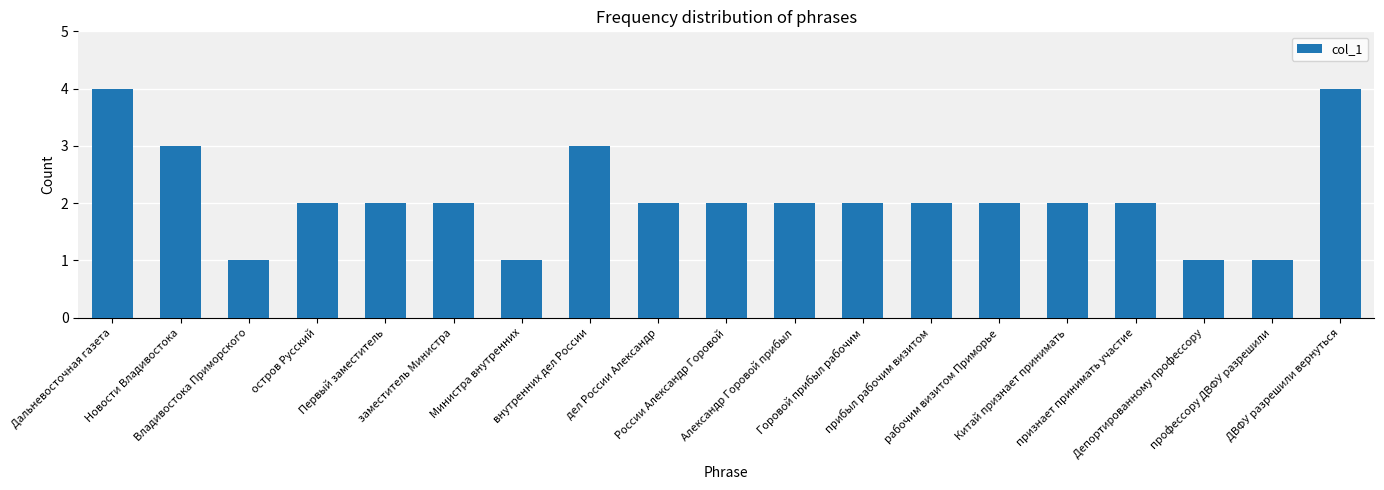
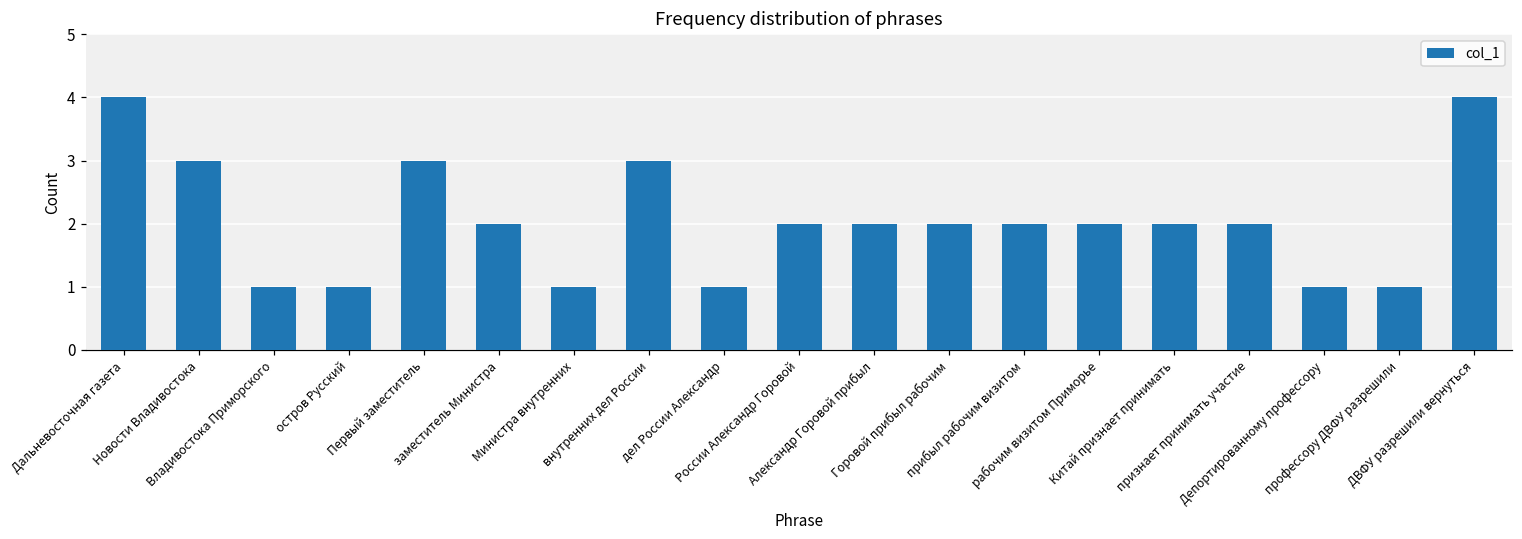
остров Русский: 2 -> 1
Первый заместитель: 2 -> 3
дел России Александр: 2 -> 1
